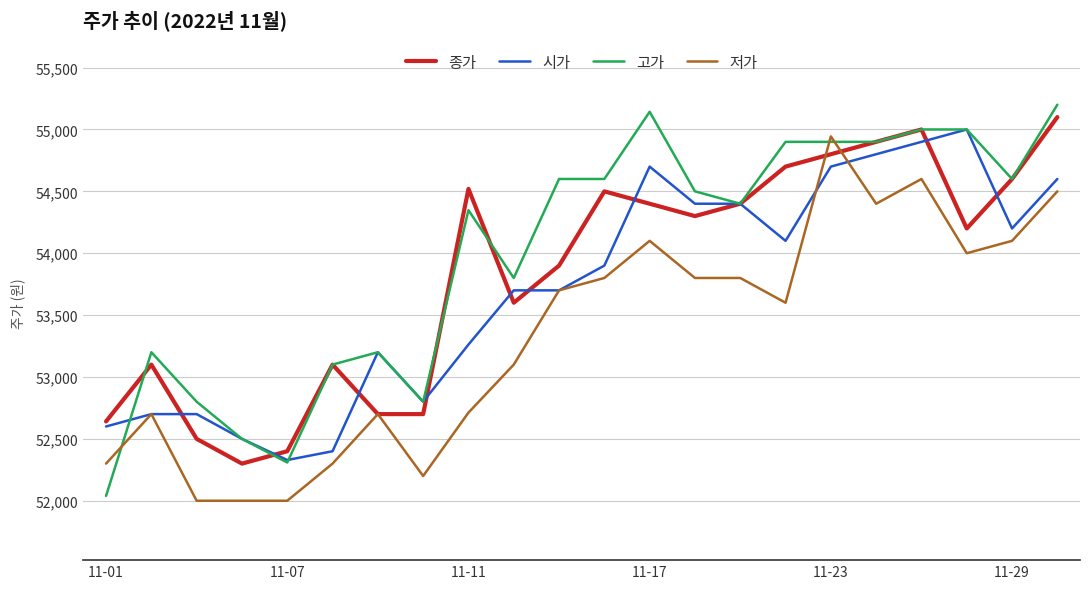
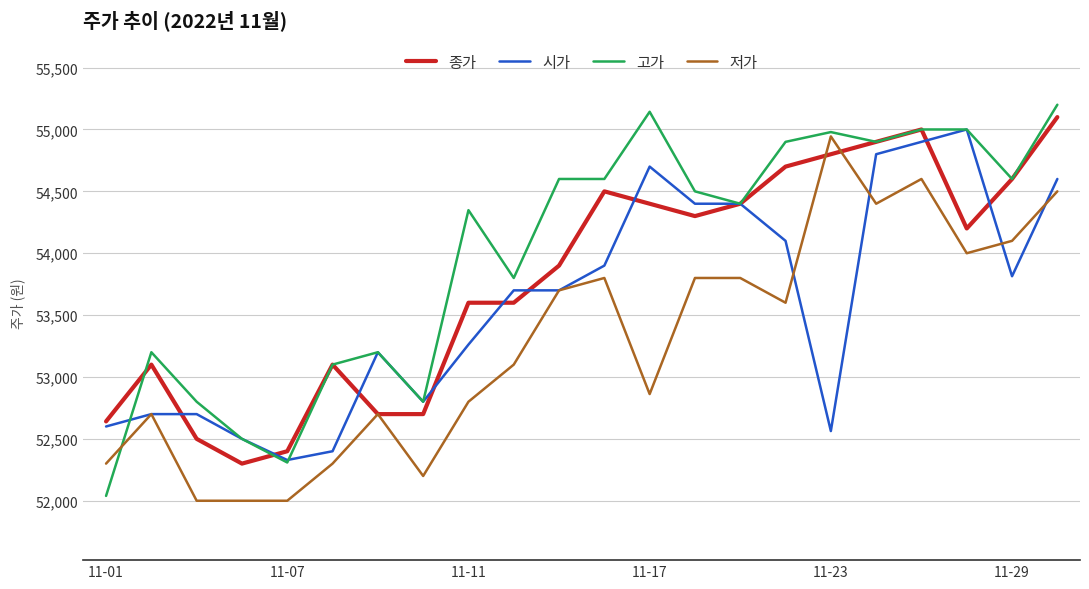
종가, 11-11: 54,520 -> 53,600
저가, 11-11: 52,710 -> 52,800
저가, 11-17: 54,100 -> 52,860
시가, 11-23: 54,700 -> 52,560
고가, 11-23: 54,900 -> 54,980
시가, 11-29: 54,200 -> 53,810
